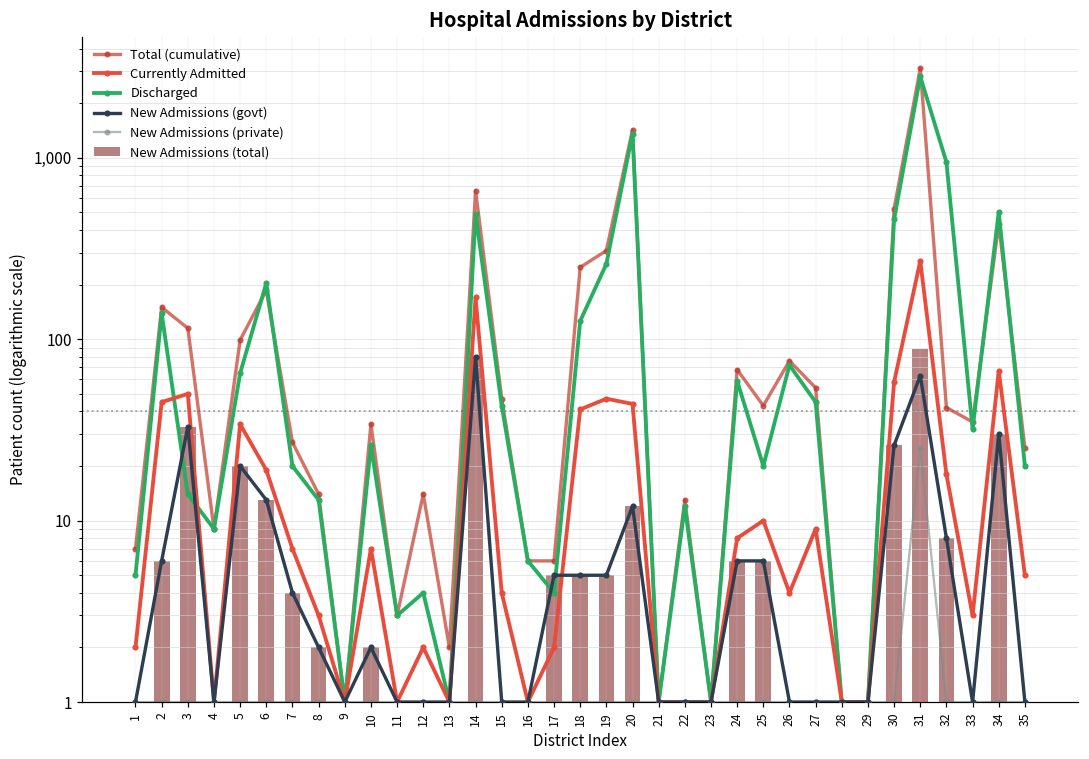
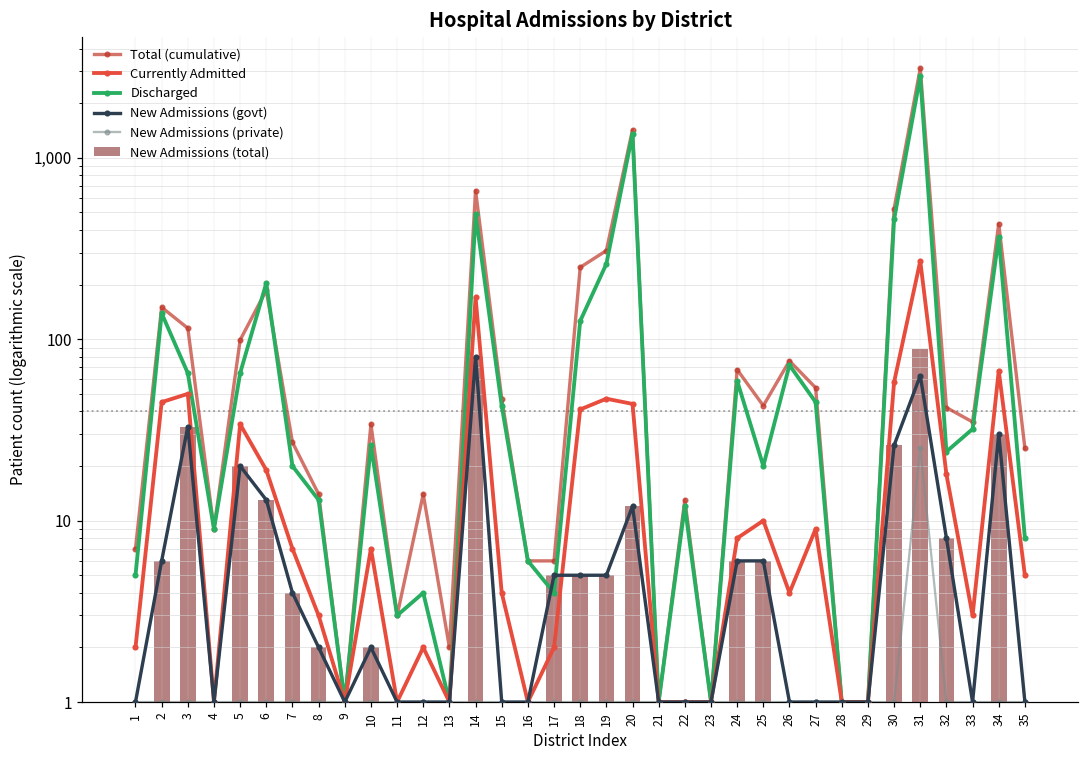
Discharged, 3: 14 -> 65
Discharged, 32: 900 -> 24
Discharged, 34: 500 -> 370
Discharged, 35: 20 -> 8
